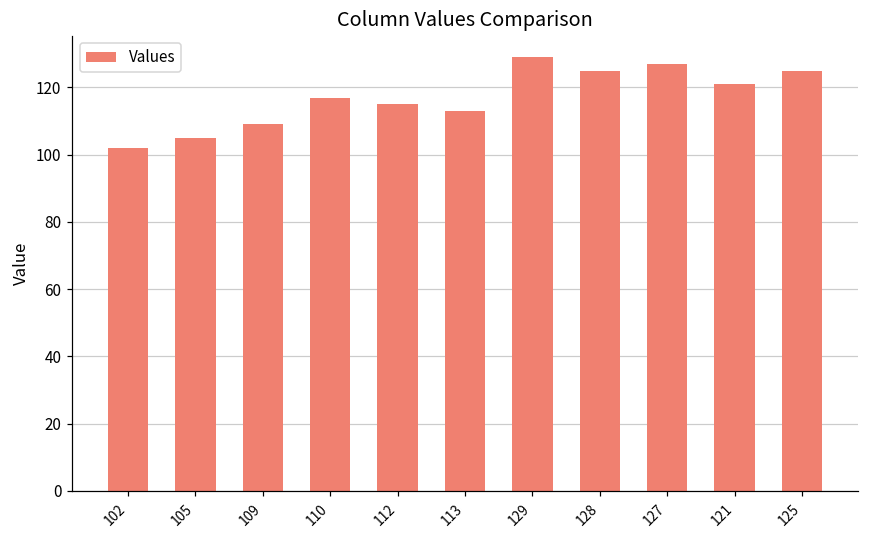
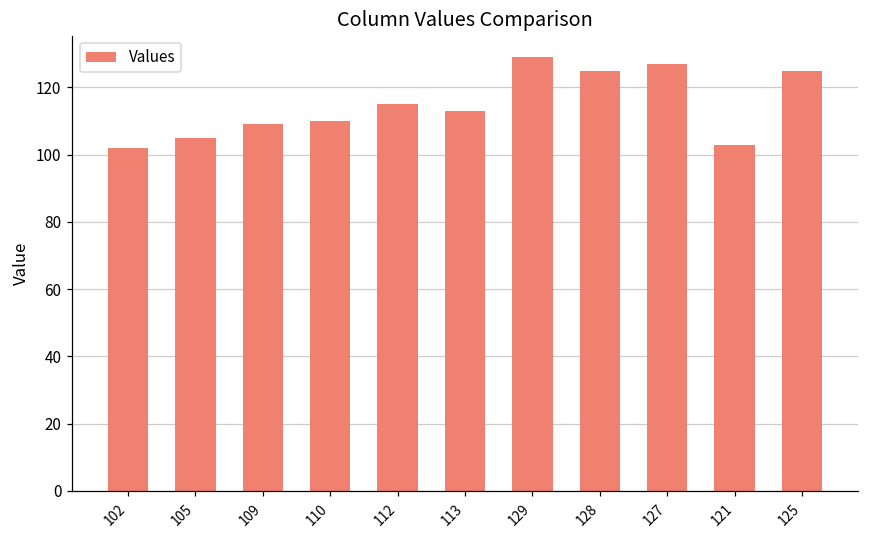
110: 117 -> 110
121: 121 -> 103
